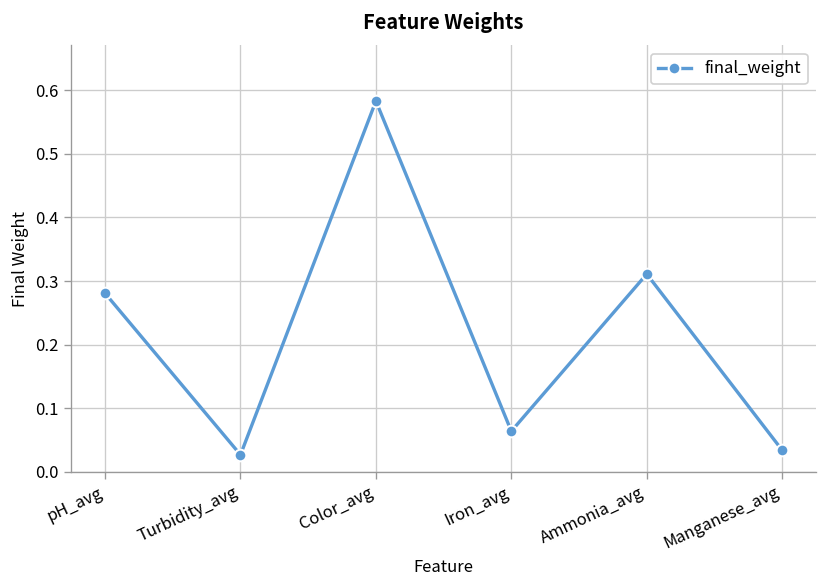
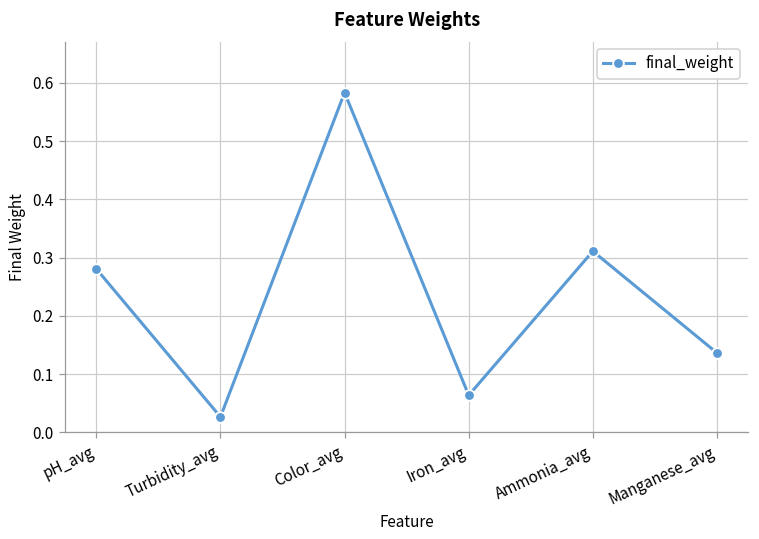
Manganese_avg: 0.03 -> 0.14
